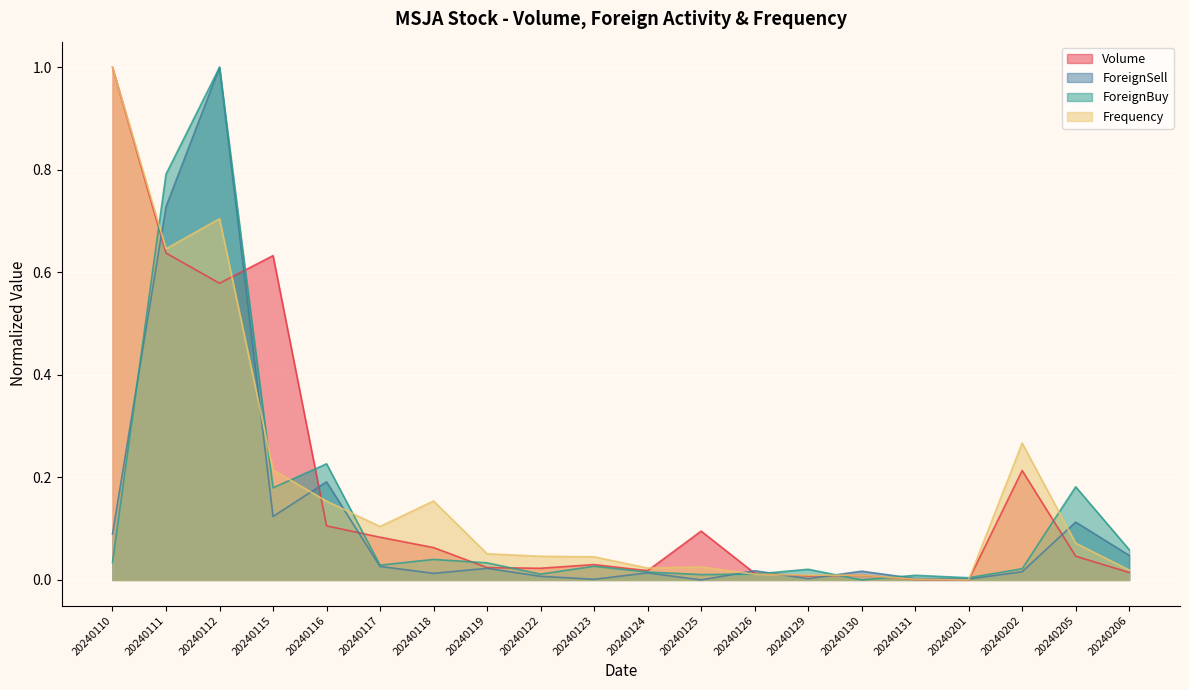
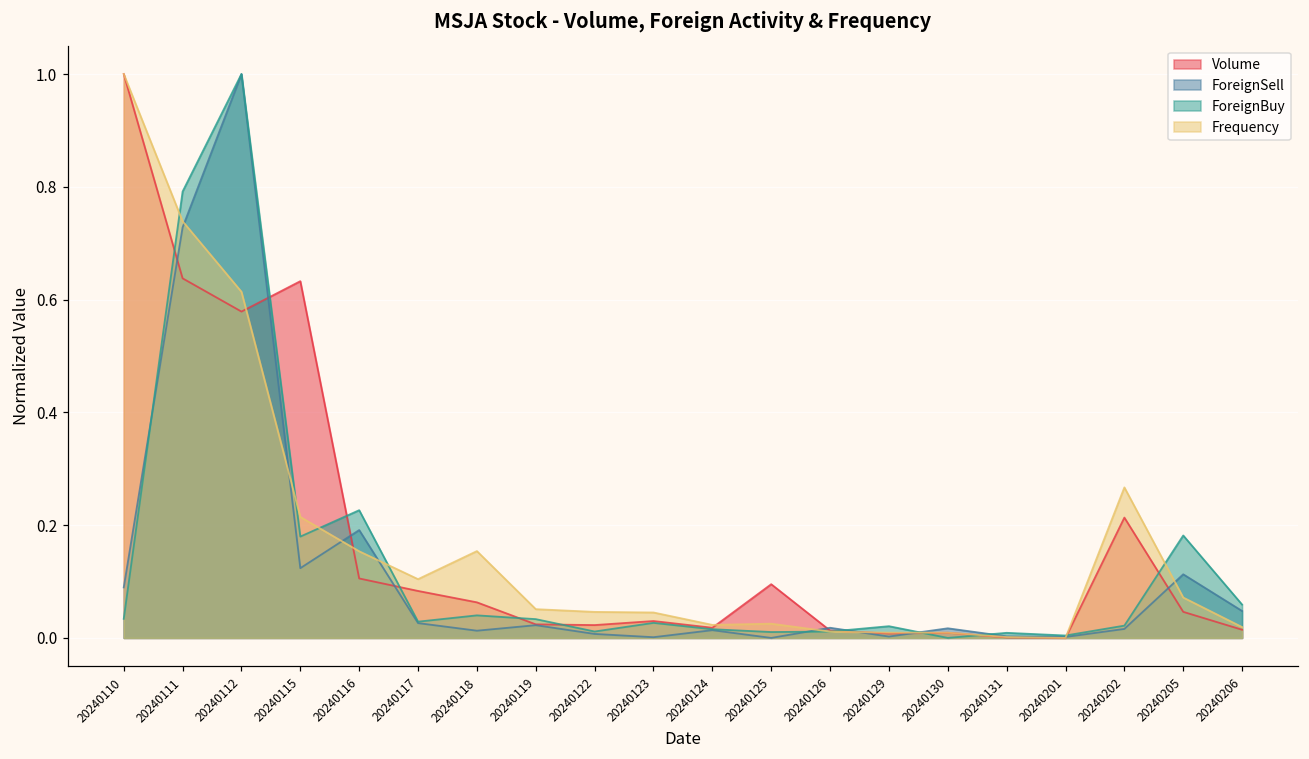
Frequency, 20240111: 0.65 -> 0.74
Frequency, 20240112: 0.70 -> 0.61
